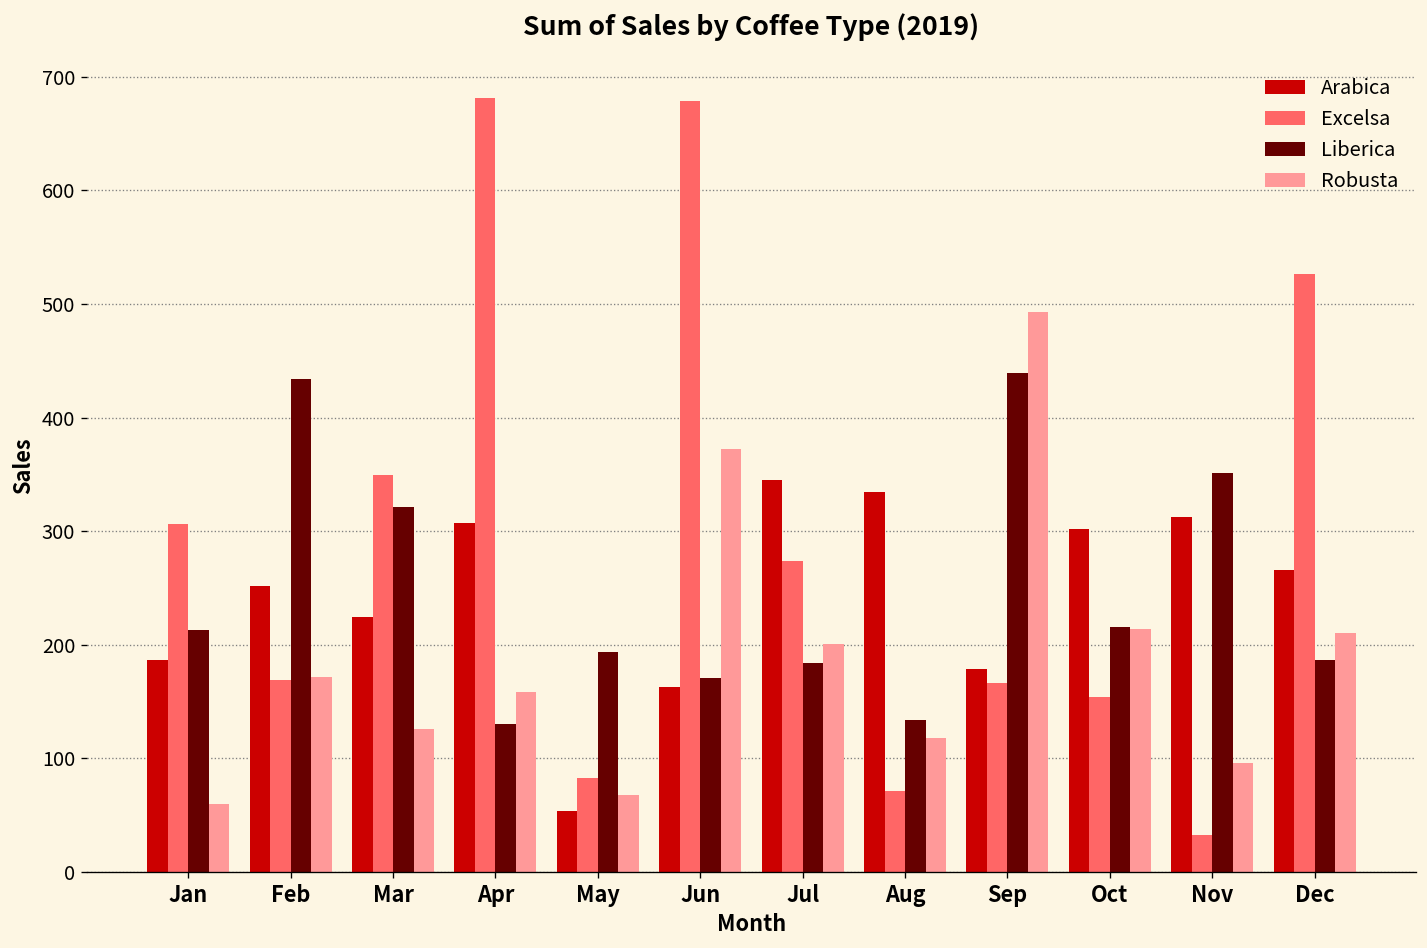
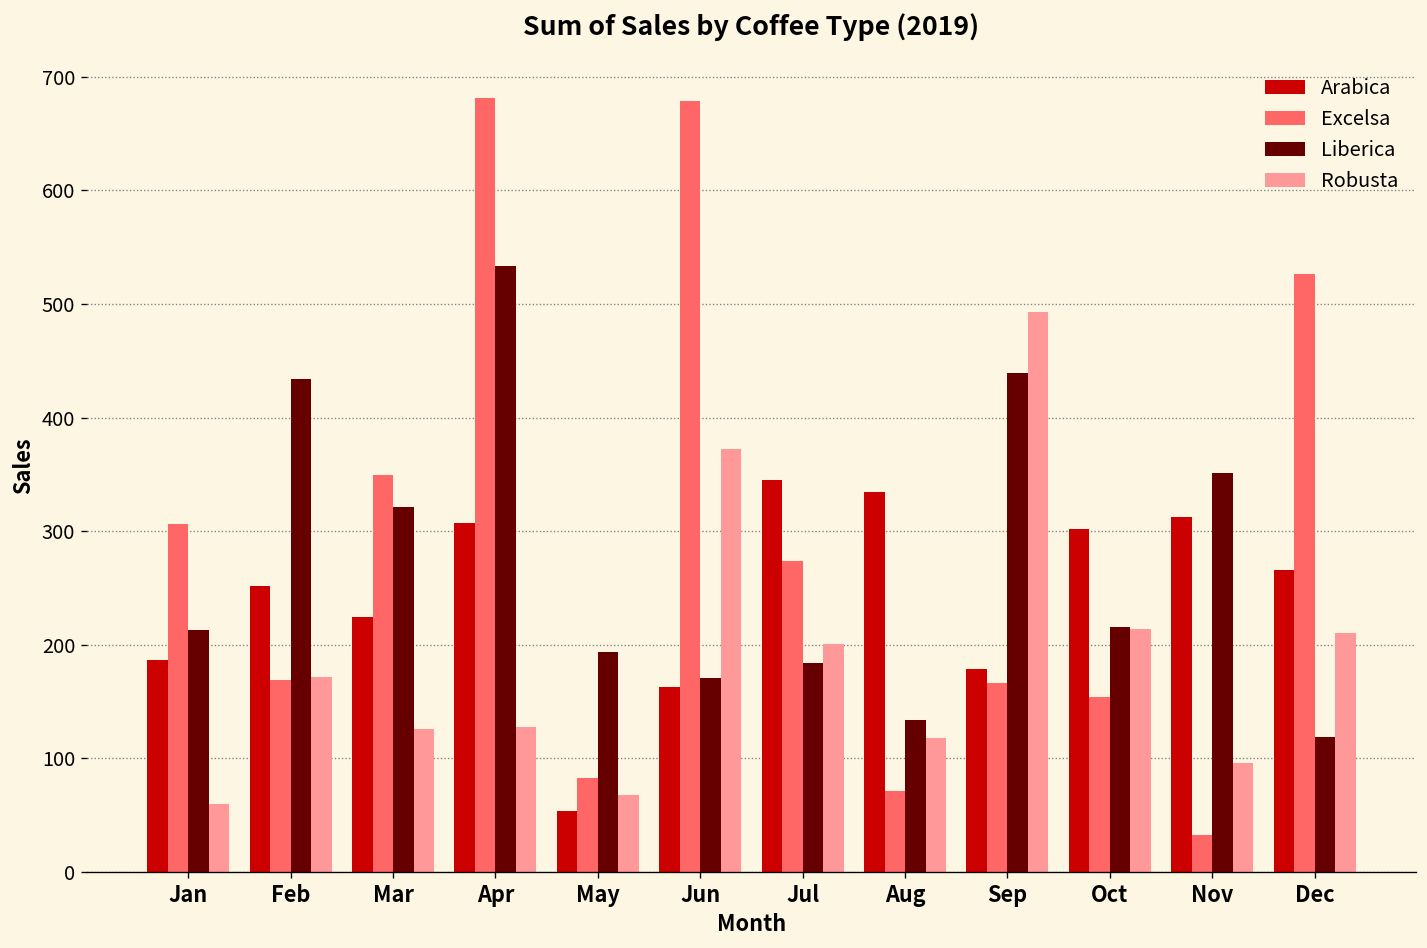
Liberica, Apr: 130 -> 530
Robusta, Apr: 160 -> 130
Liberica, Dec: 190 -> 120
